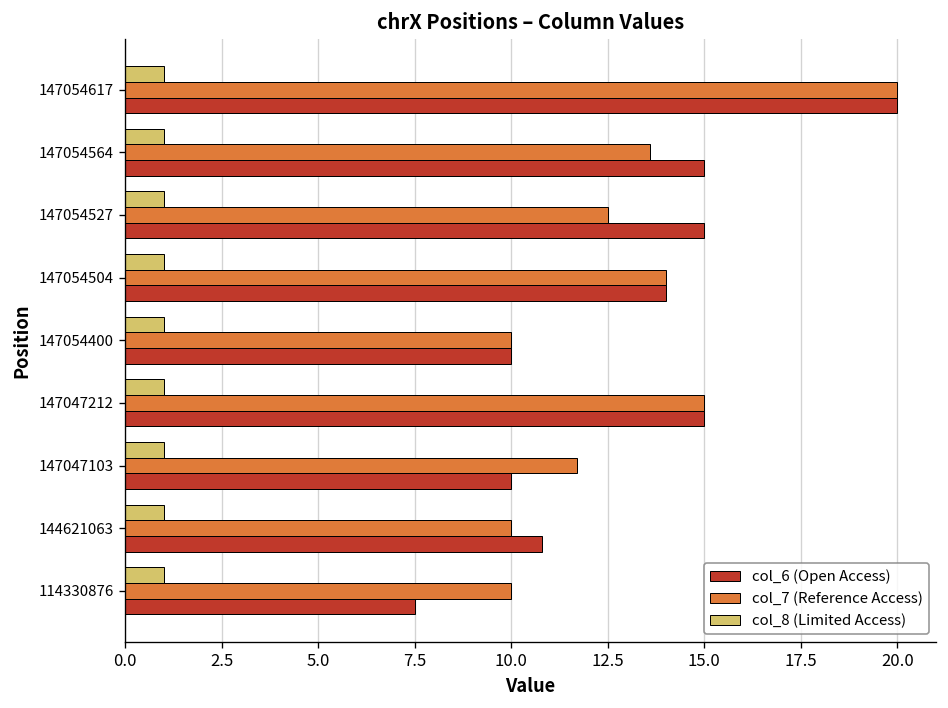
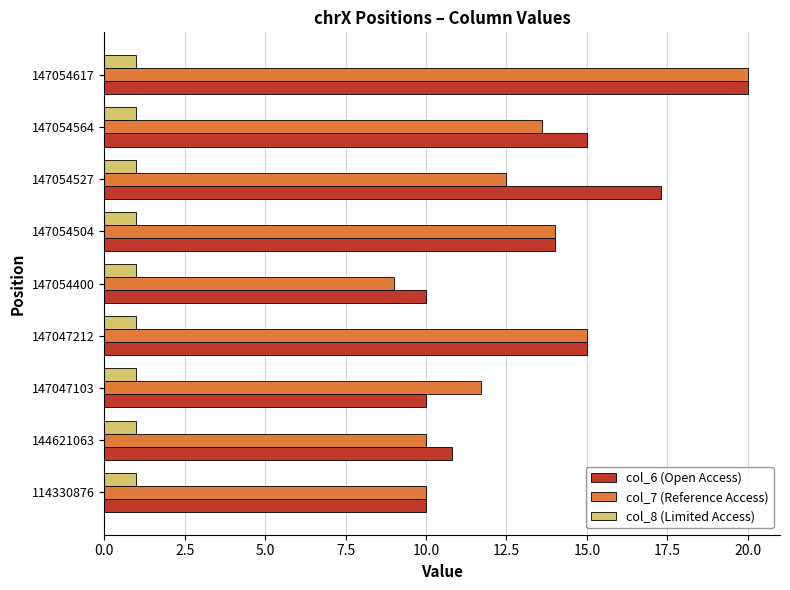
col_6 (Open Access), 147054527: 15.0 -> 17.3
col_7 (Reference Access), 147054400: 10 -> 9
col_6 (Open Access), 114330876: 7.5 -> 10.0
